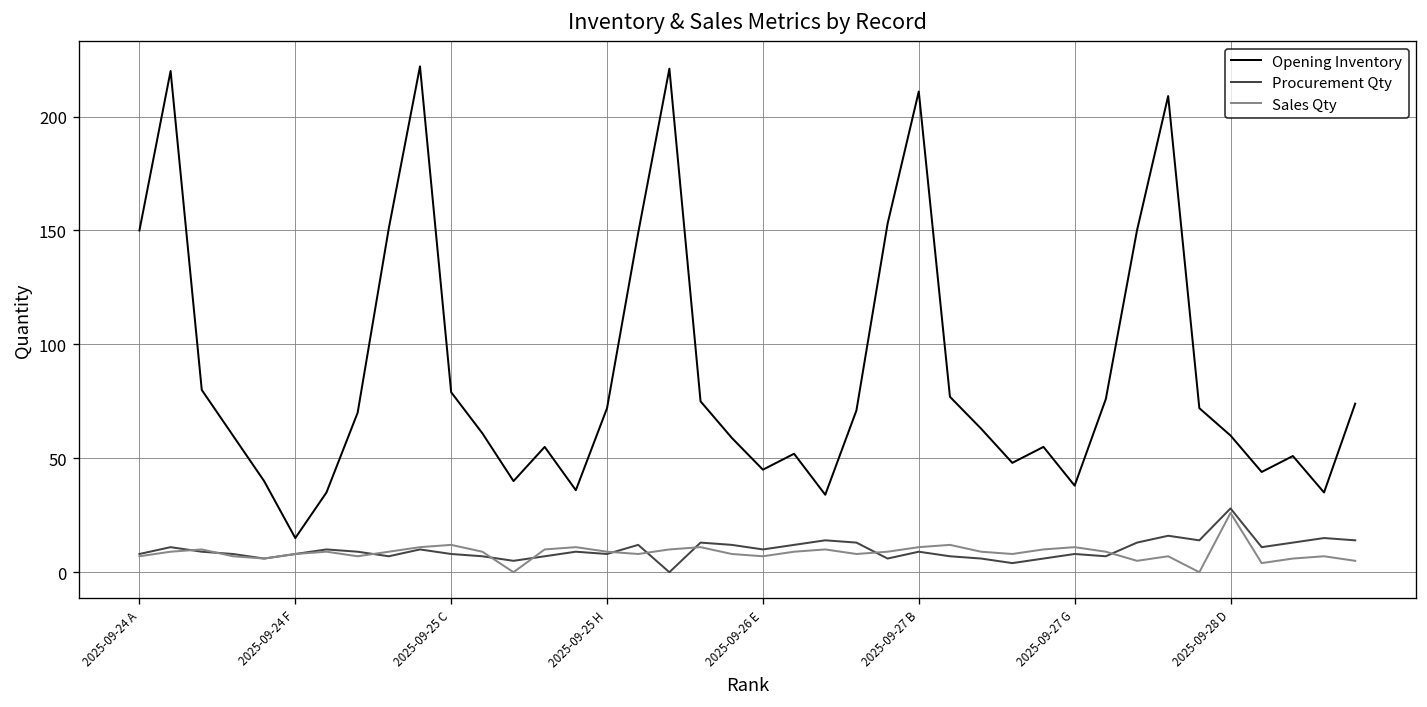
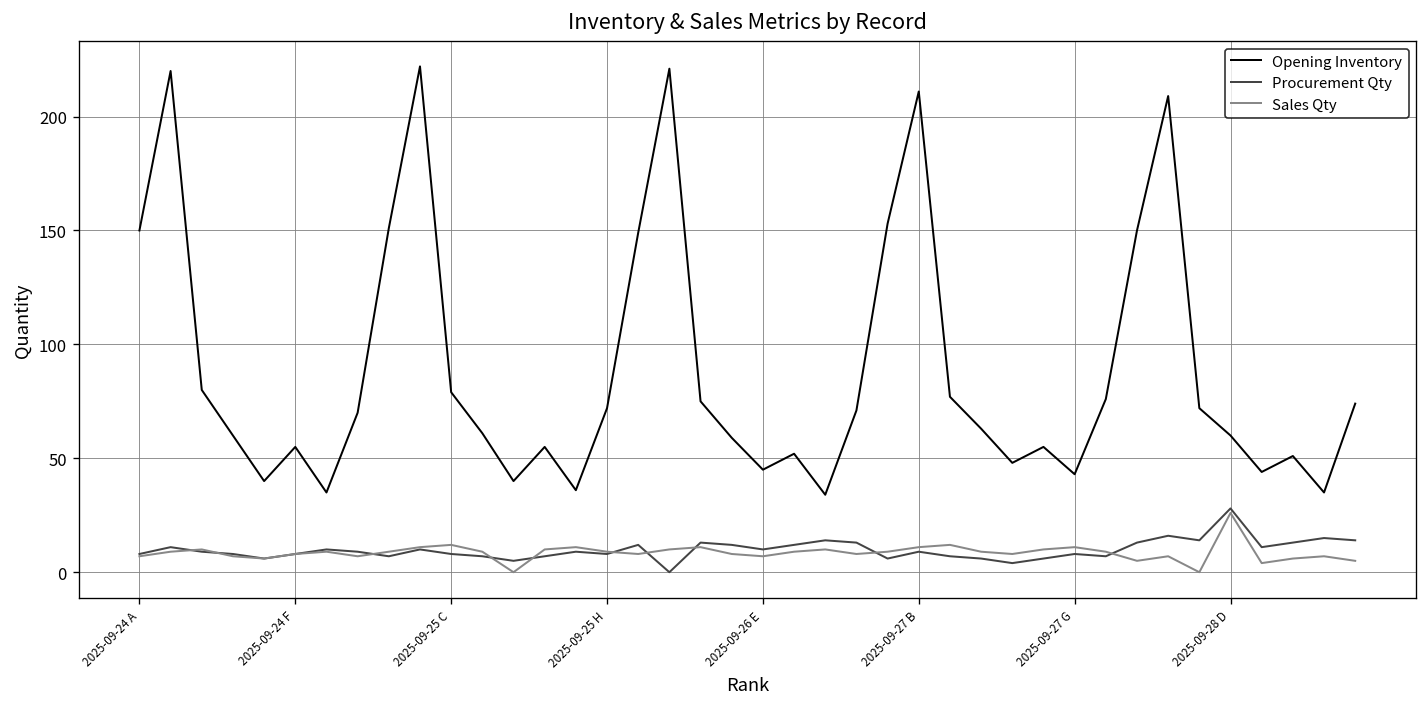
Opening Inventory, 2025-09-24 F: 15 -> 55
Opening Inventory, 2025-09-27 G: 38 -> 43
